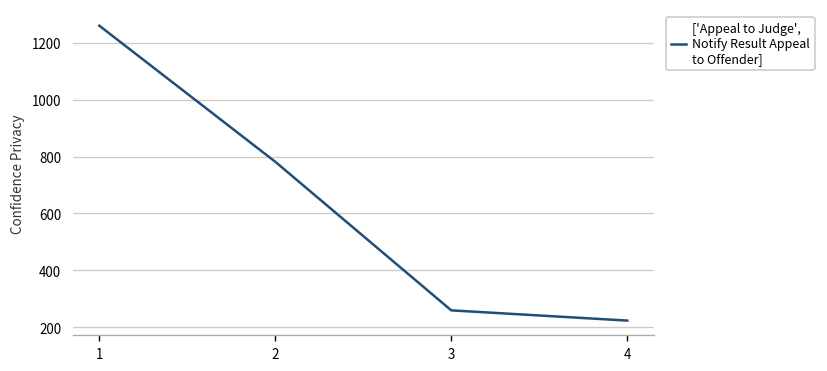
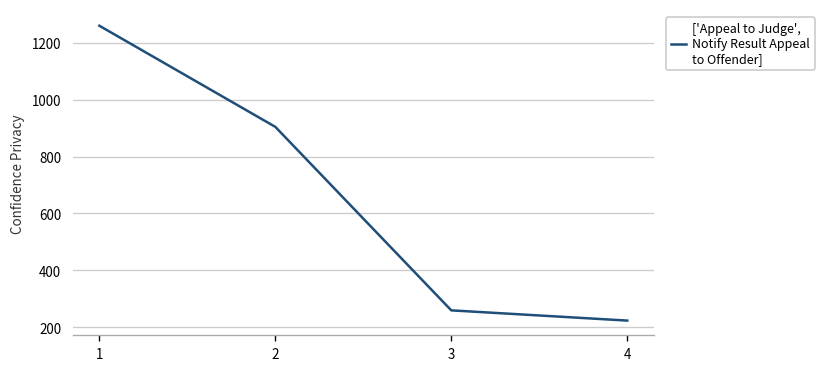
2: 780 -> 900
